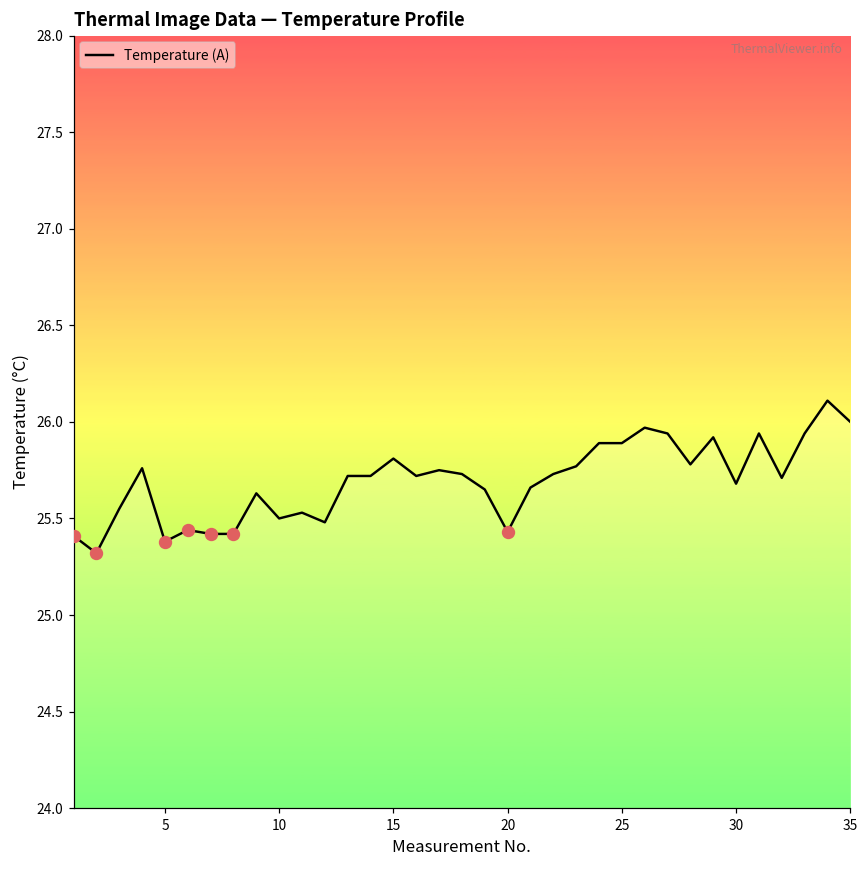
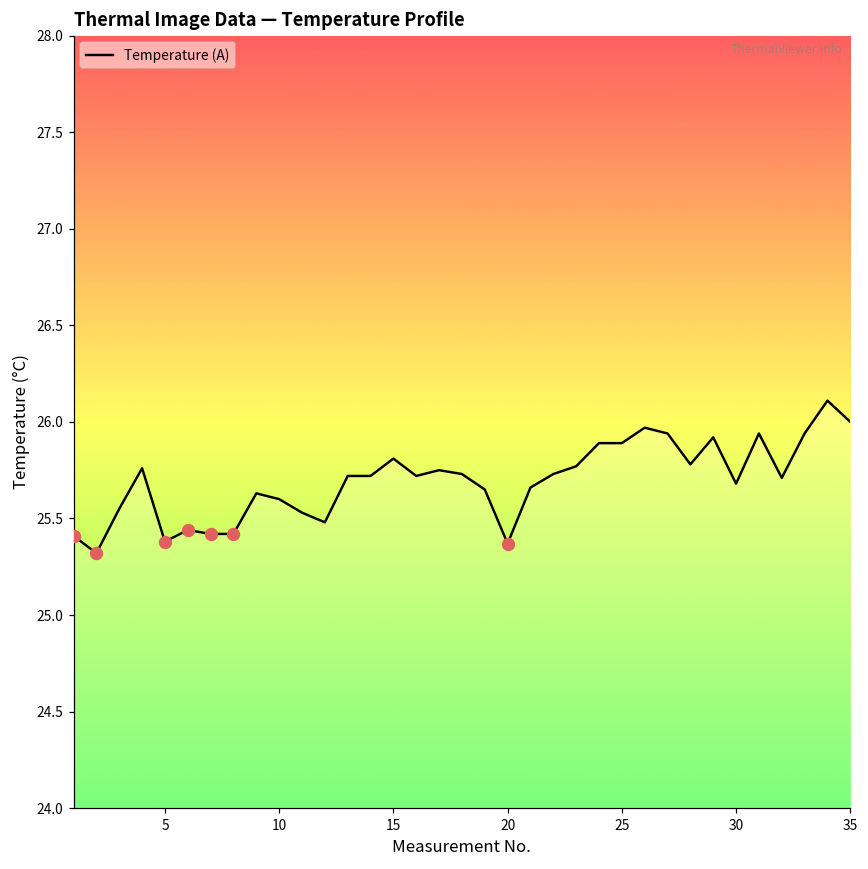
Temperature (A), 10: 25.5 -> 25.6
Temperature (A), 20: 25.43 -> 25.37
